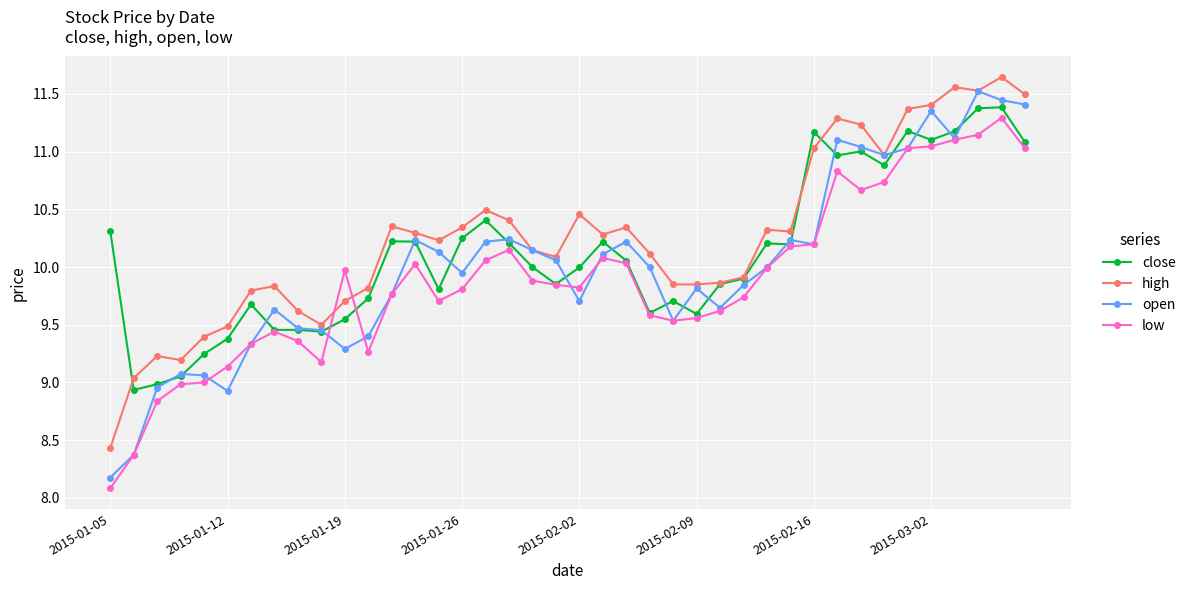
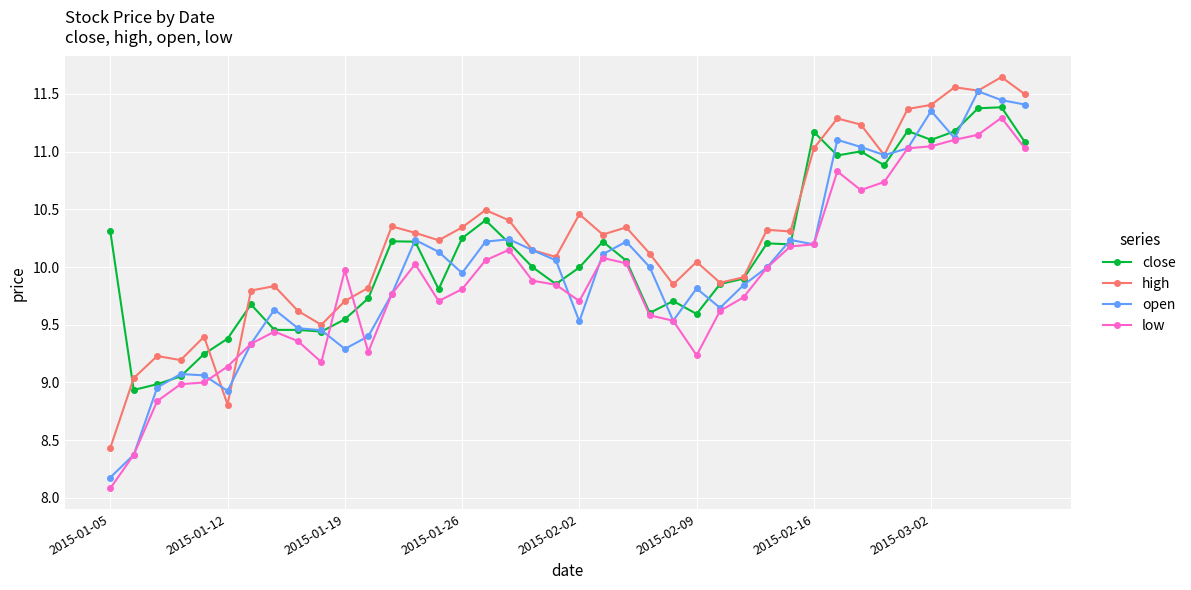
high, 2015-01-12: 9.48 -> 8.81
open, 2015-02-02: 9.71 -> 9.53
low, 2015-02-02: 9.82 -> 9.71
high, 2015-02-09: 9.85 -> 10.04
low, 2015-02-09: 9.56 -> 9.23
